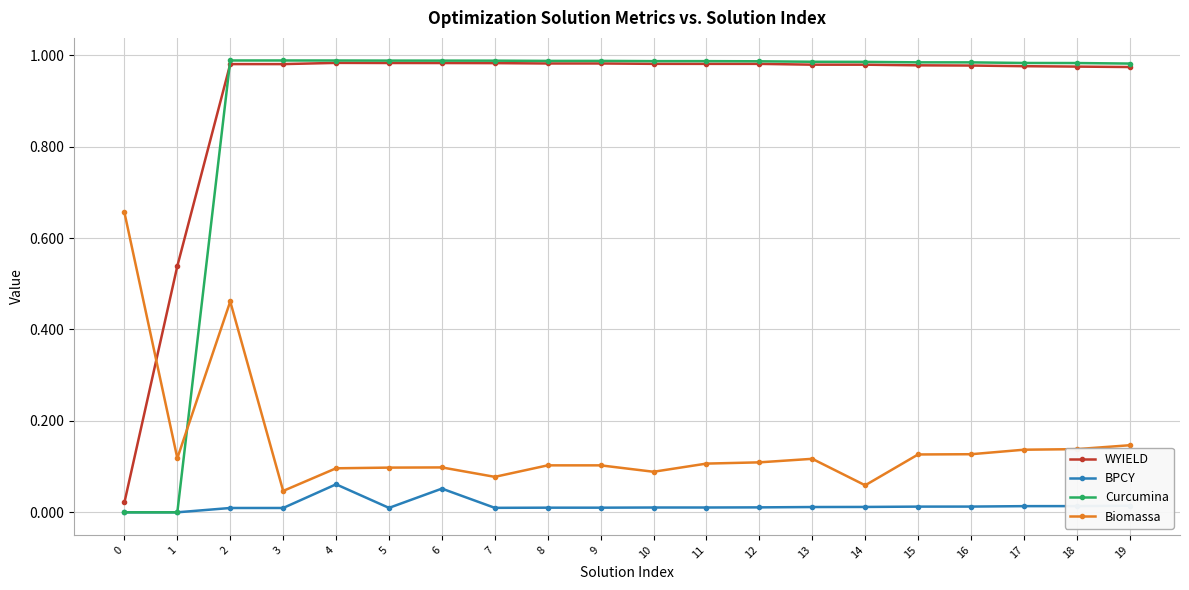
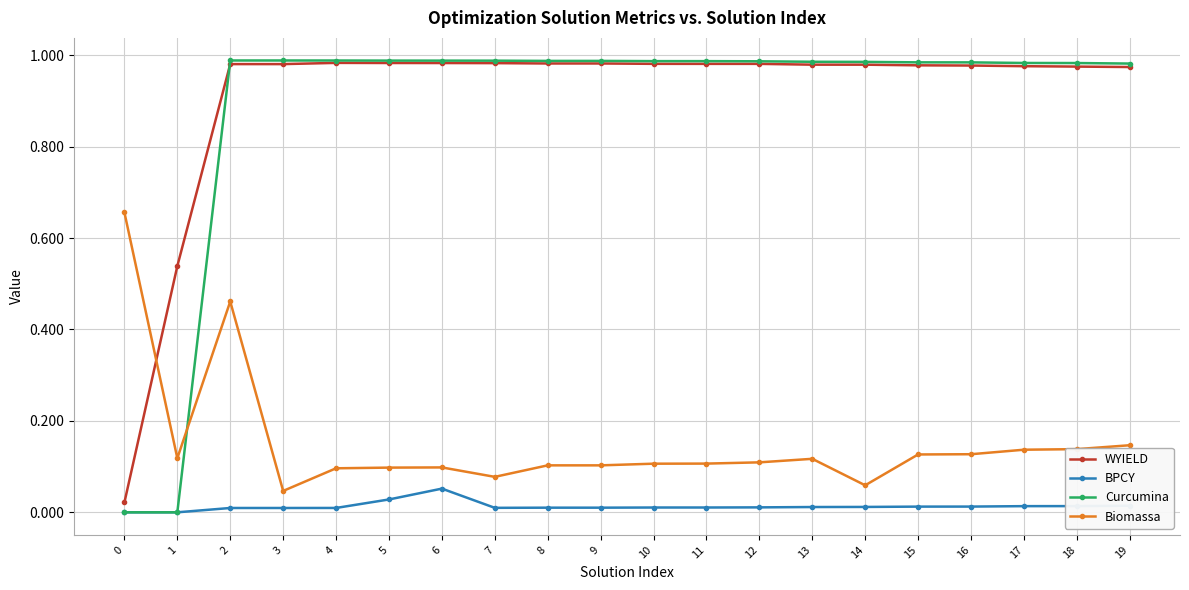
BPCY, 4: 0.06 -> 0.01
BPCY, 5: 0.01 -> 0.03
Biomassa, 10: 0.09 -> 0.11
